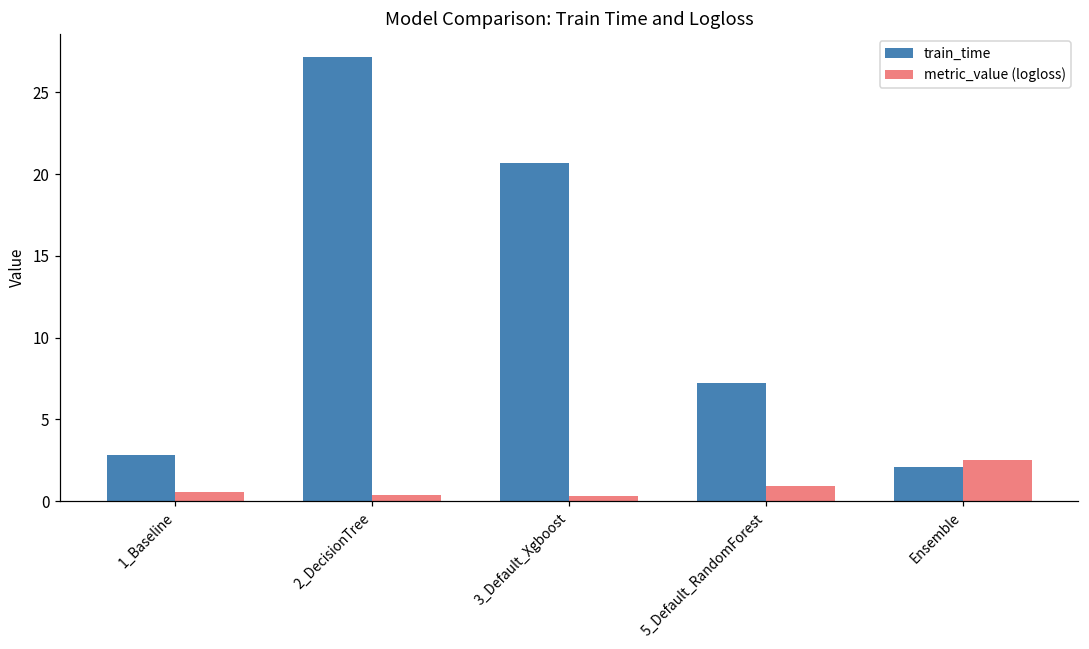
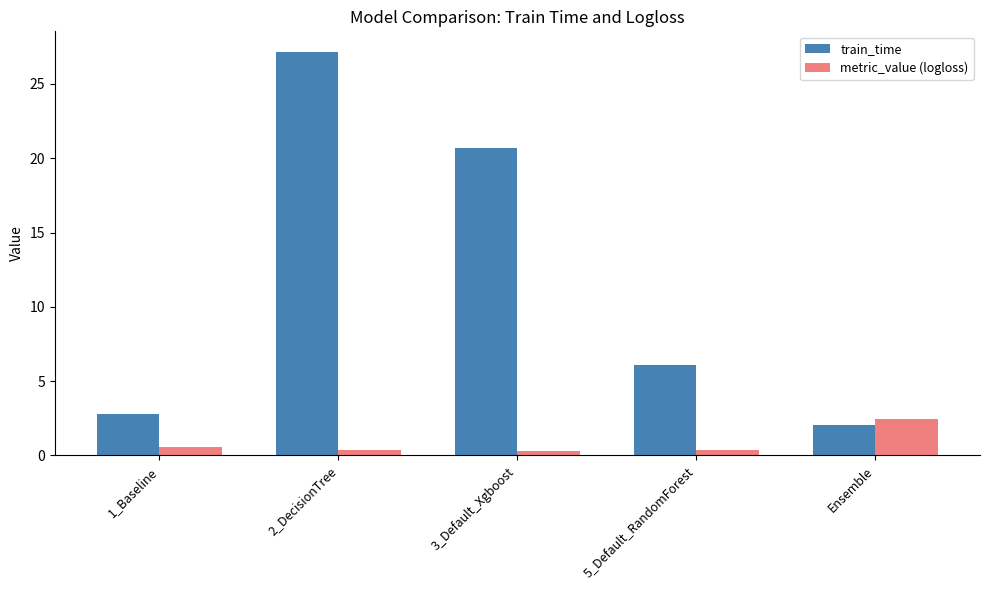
train_time, 5_Default_RandomForest: 7.2 -> 6.1
metric_value (logloss), 5_Default_RandomForest: 0.9 -> 0.3
